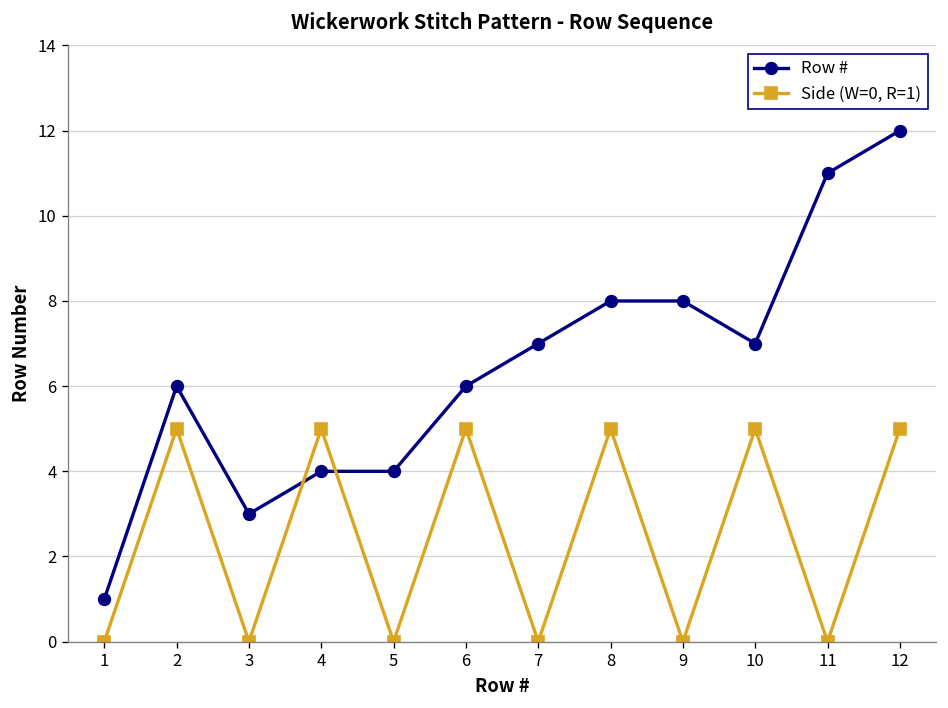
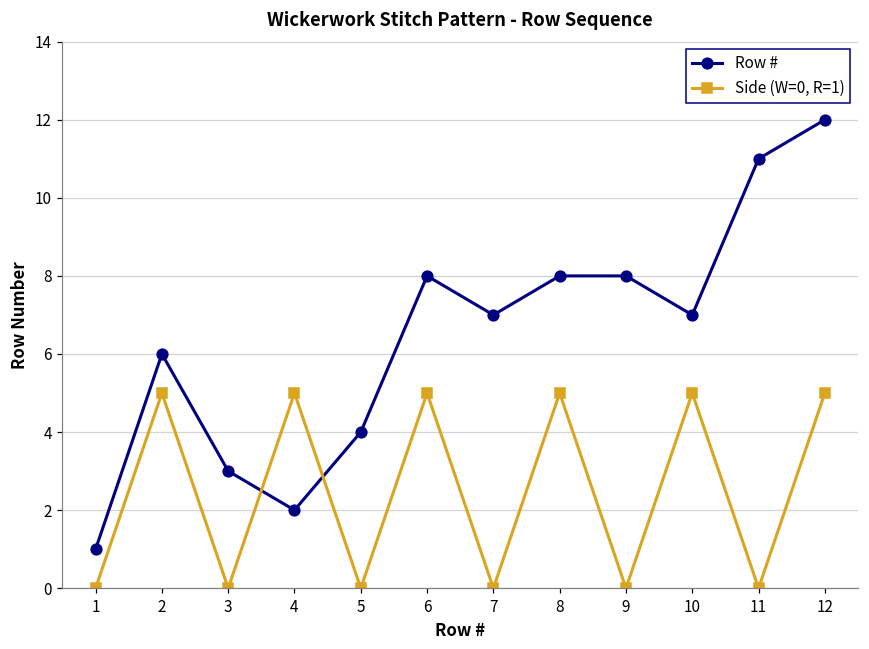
Row #, 4: 4 -> 2
Row #, 6: 6 -> 8
